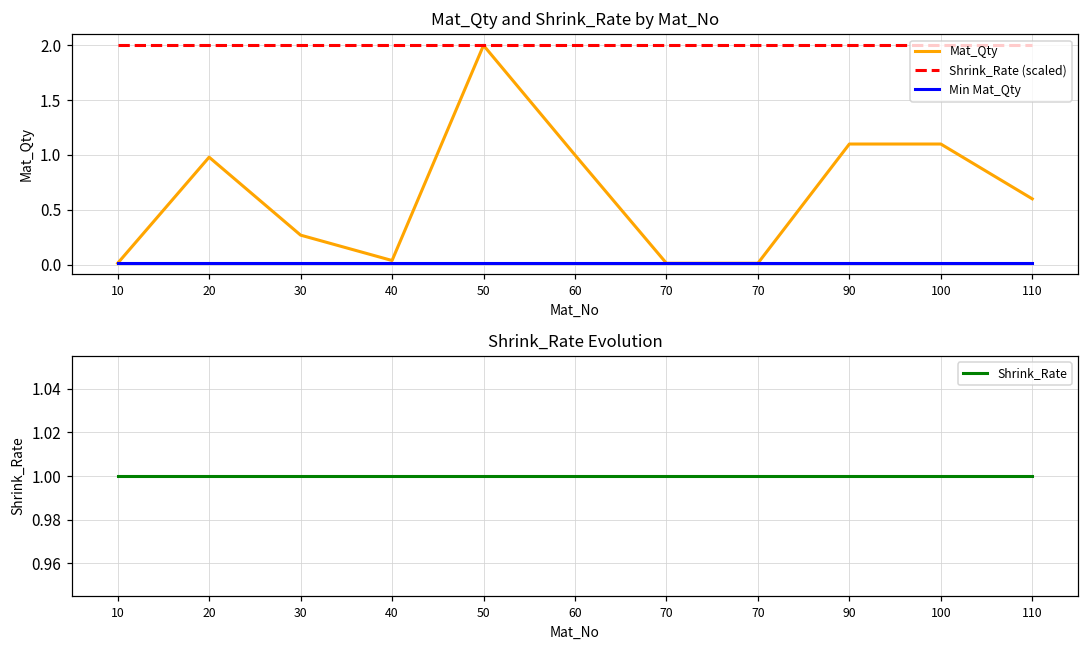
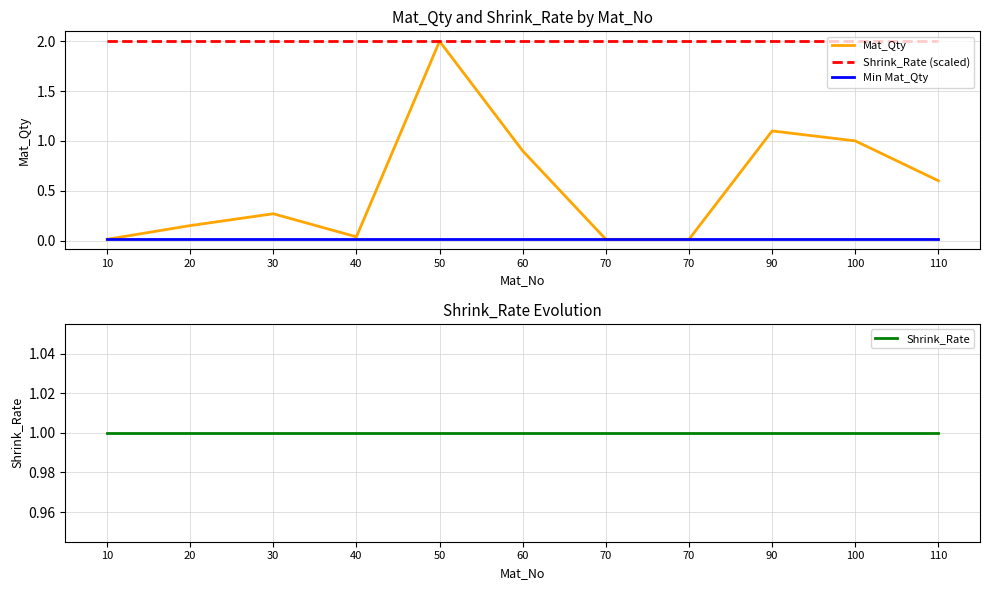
Mat_Qty and Shrink_Rate by Mat_No, Mat_Qty, 20: 1.0 -> 0.2
Mat_Qty and Shrink_Rate by Mat_No, Mat_Qty, 60: 1.0 -> 0.9
Mat_Qty and Shrink_Rate by Mat_No, Mat_Qty, 100: 1.1 -> 1.0
